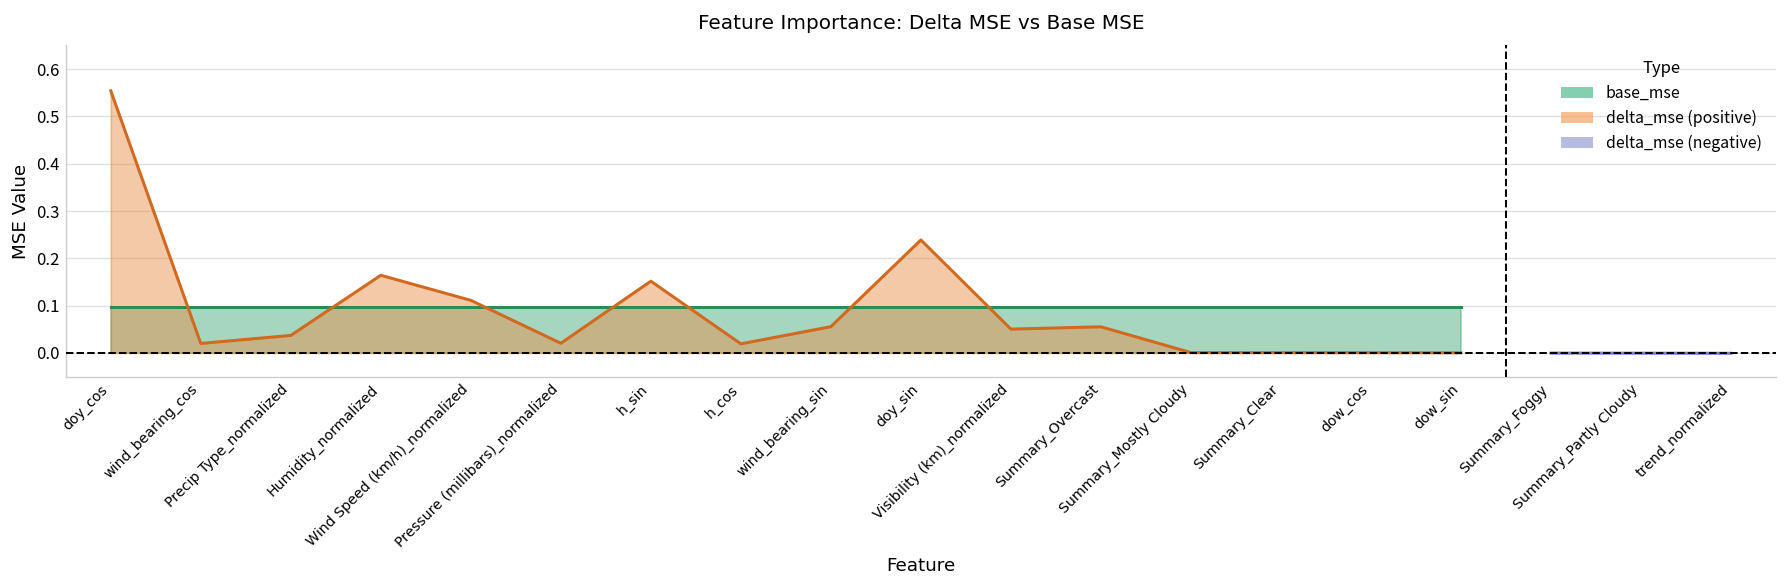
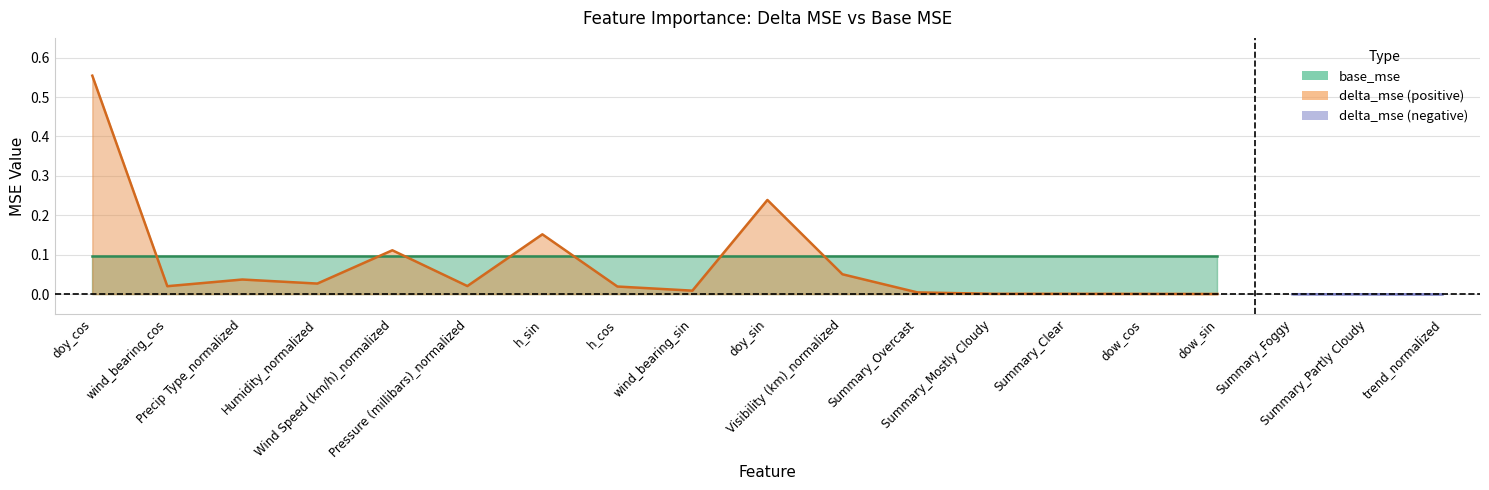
delta_mse (positive), Humidity_normalized: 0.16 -> 0.03
delta_mse (positive), wind_bearing_sin: 0.06 -> 0.01
delta_mse (positive), Summary_Overcast: 0.06 -> 0.00
